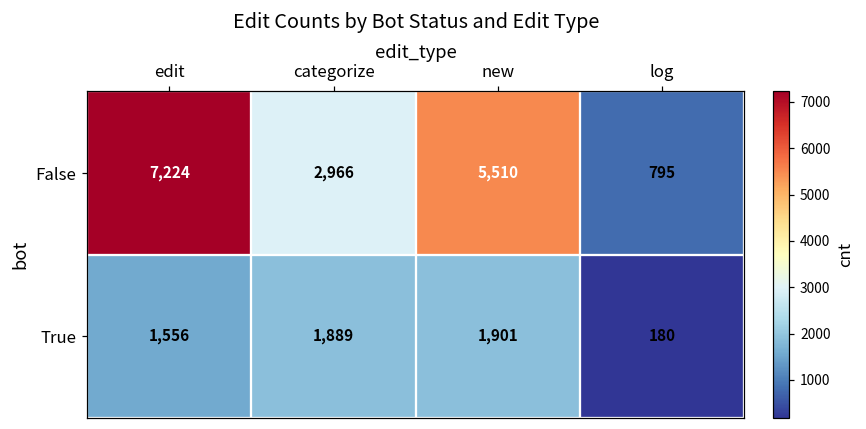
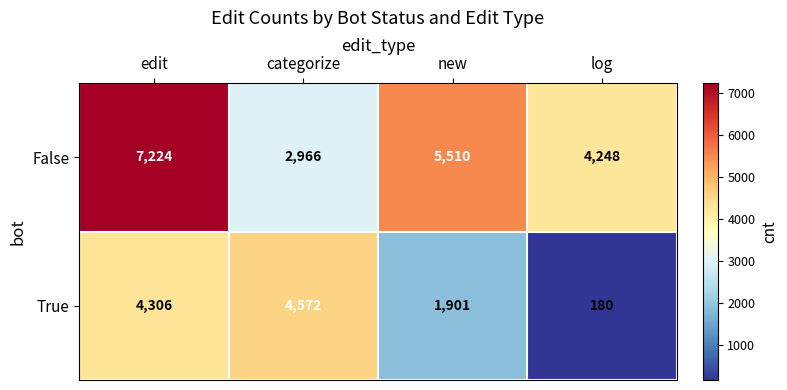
False, log: 795 -> 4,248
True, edit: 1,556 -> 4,306
True, categorize: 1,889 -> 4,572
